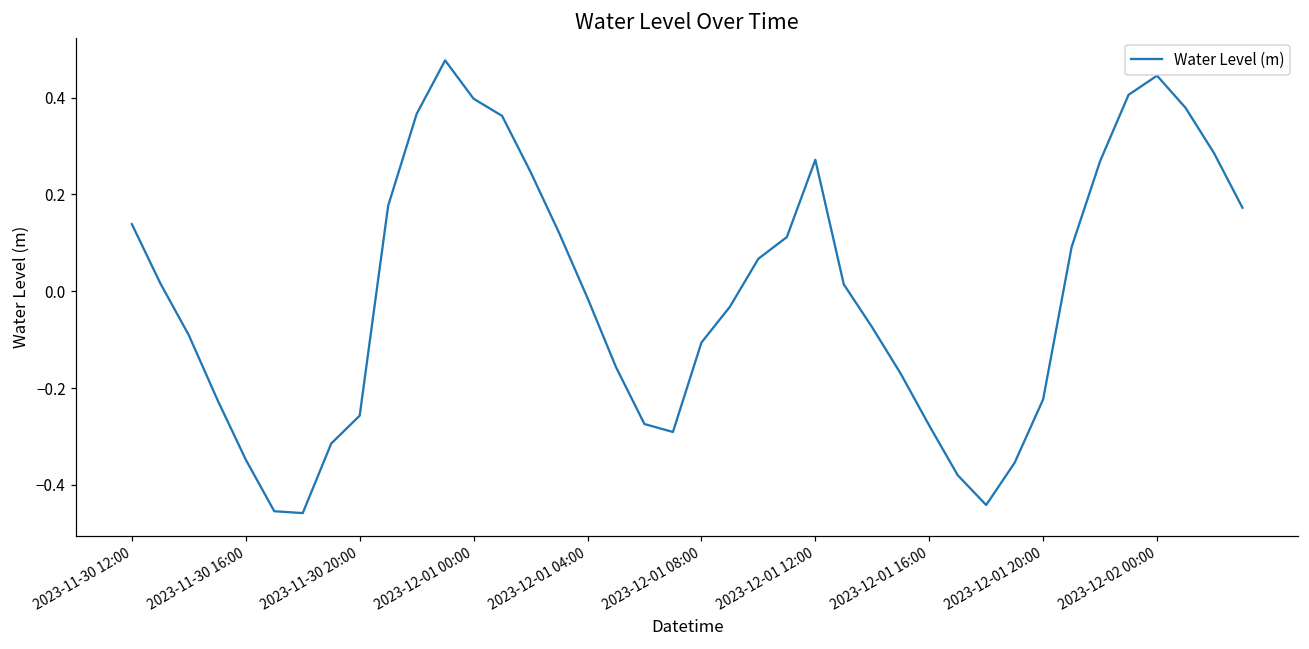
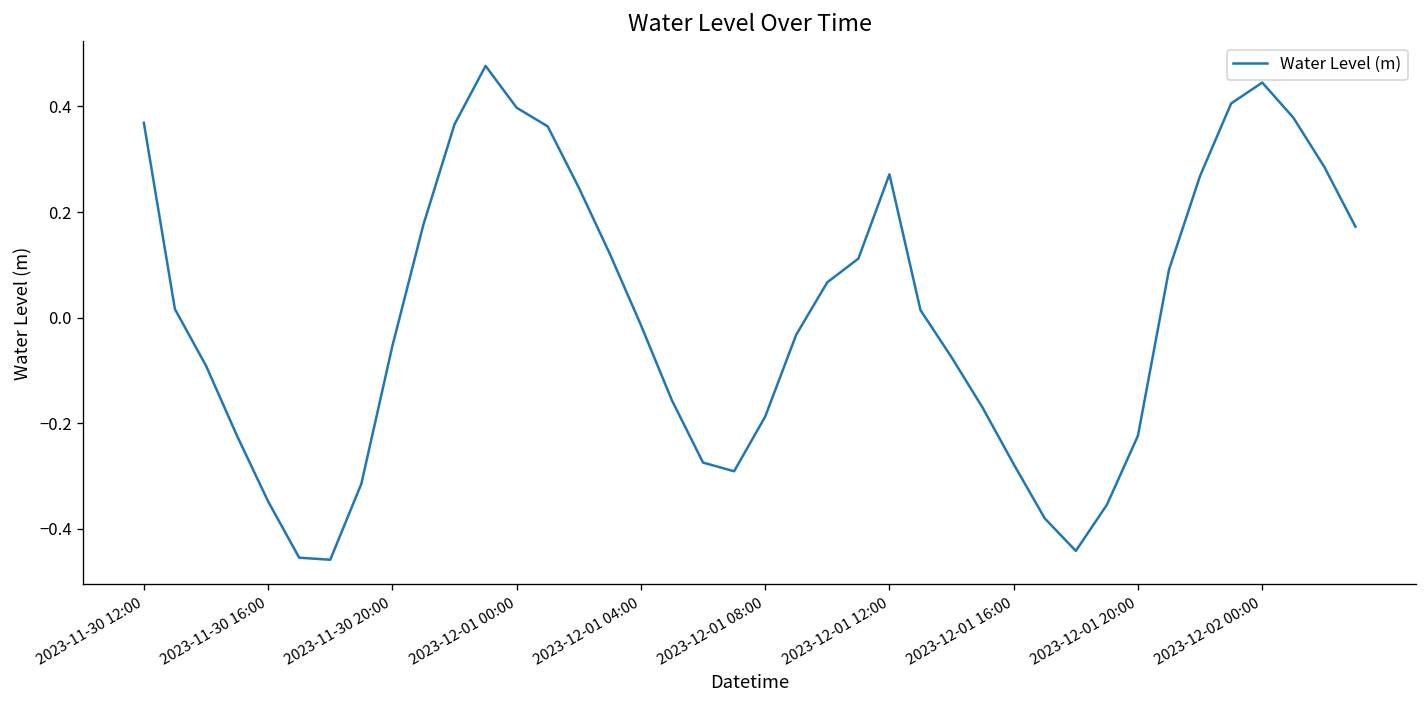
2023-11-30 12:00: 0.14 -> 0.37
2023-11-30 20:00: -0.26 -> -0.05
2023-12-01 08:00: -0.11 -> -0.19
